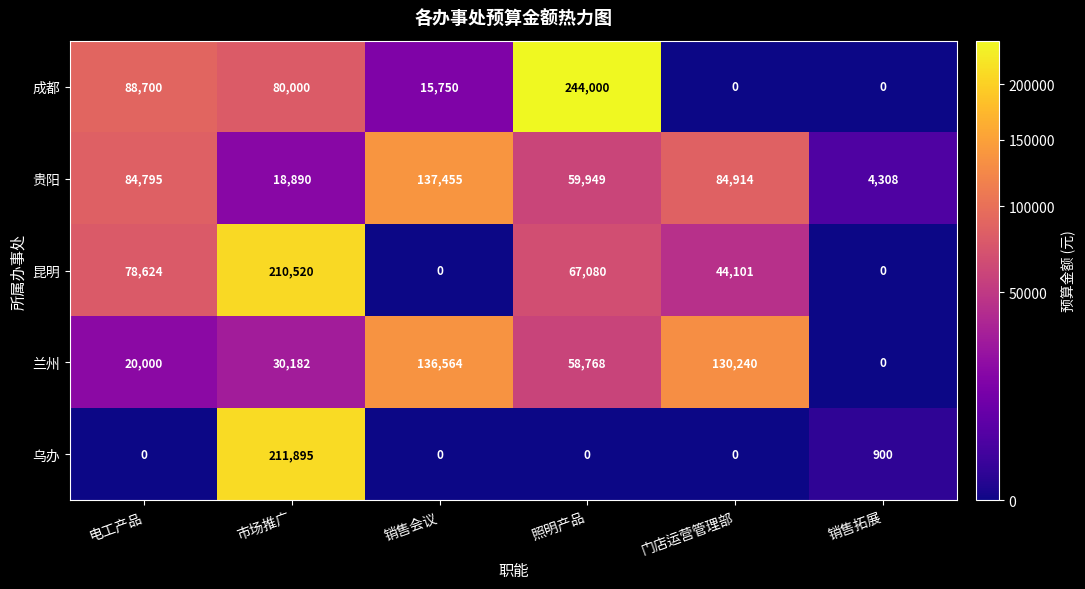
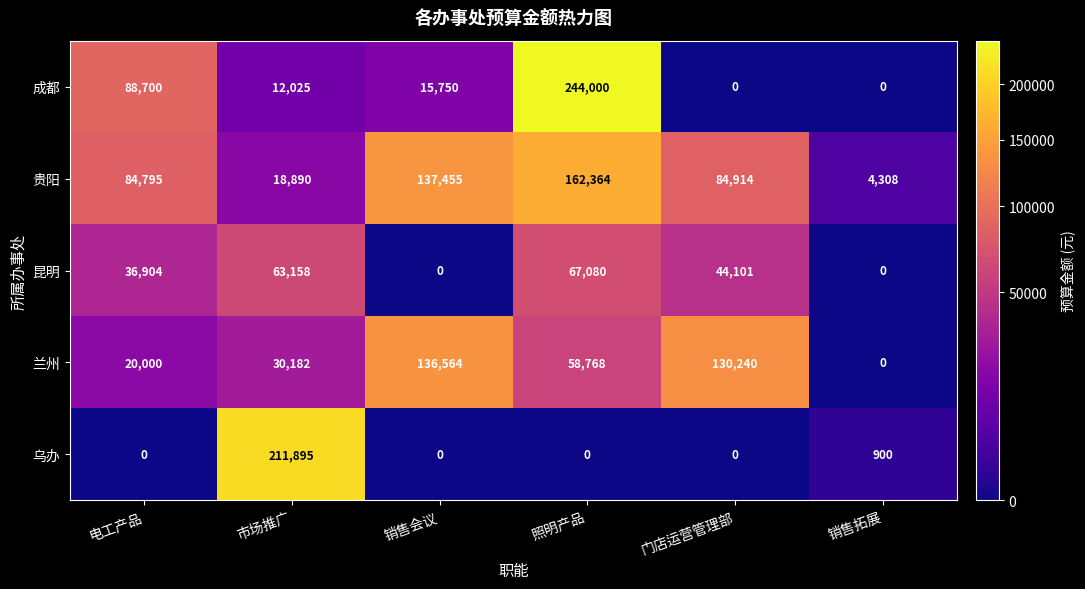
成都, 市场推广: 80,000 -> 12,025
贵阳, 照明产品: 59,949 -> 162,364
昆明, 电工产品: 78,624 -> 36,904
昆明, 市场推广: 210,520 -> 63,158
